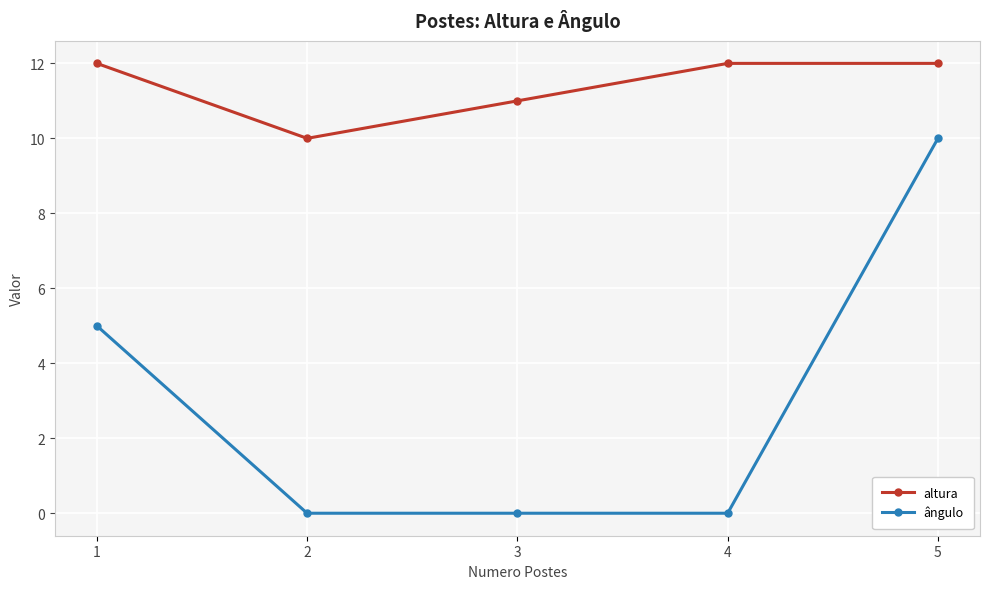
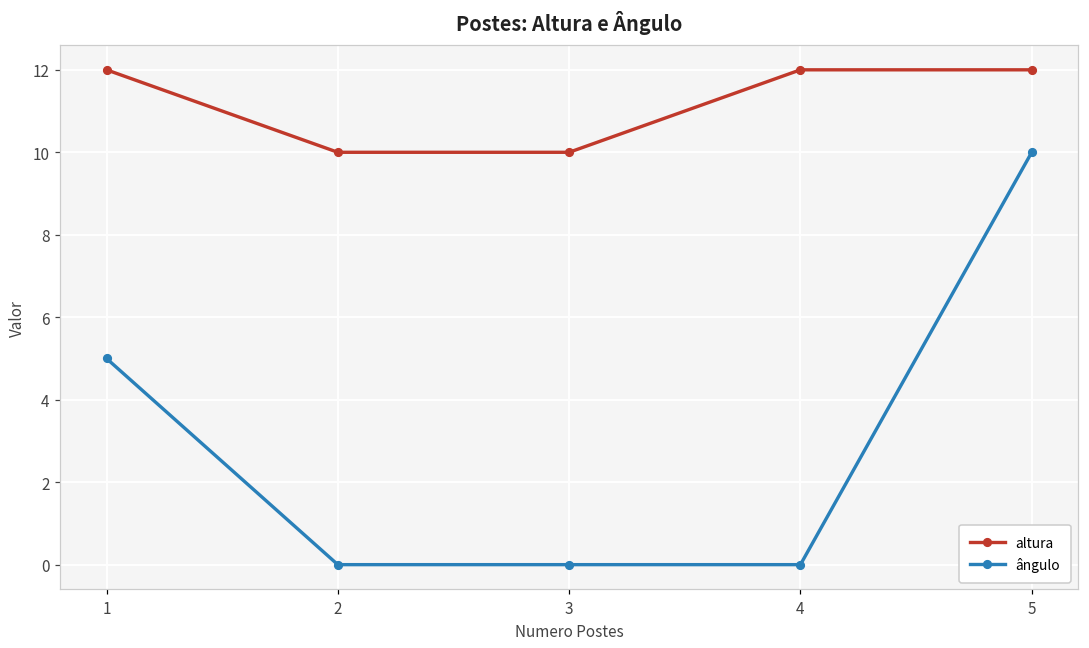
altura, 3: 11 -> 10
